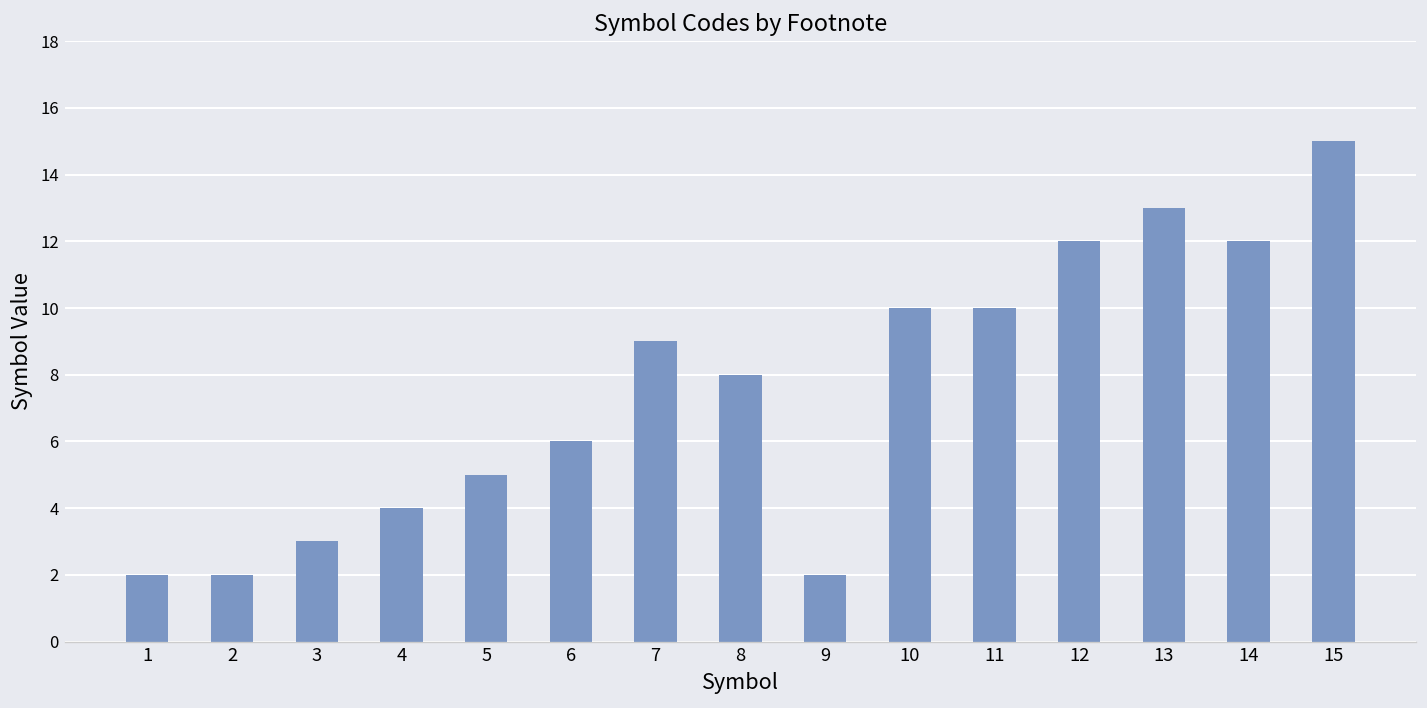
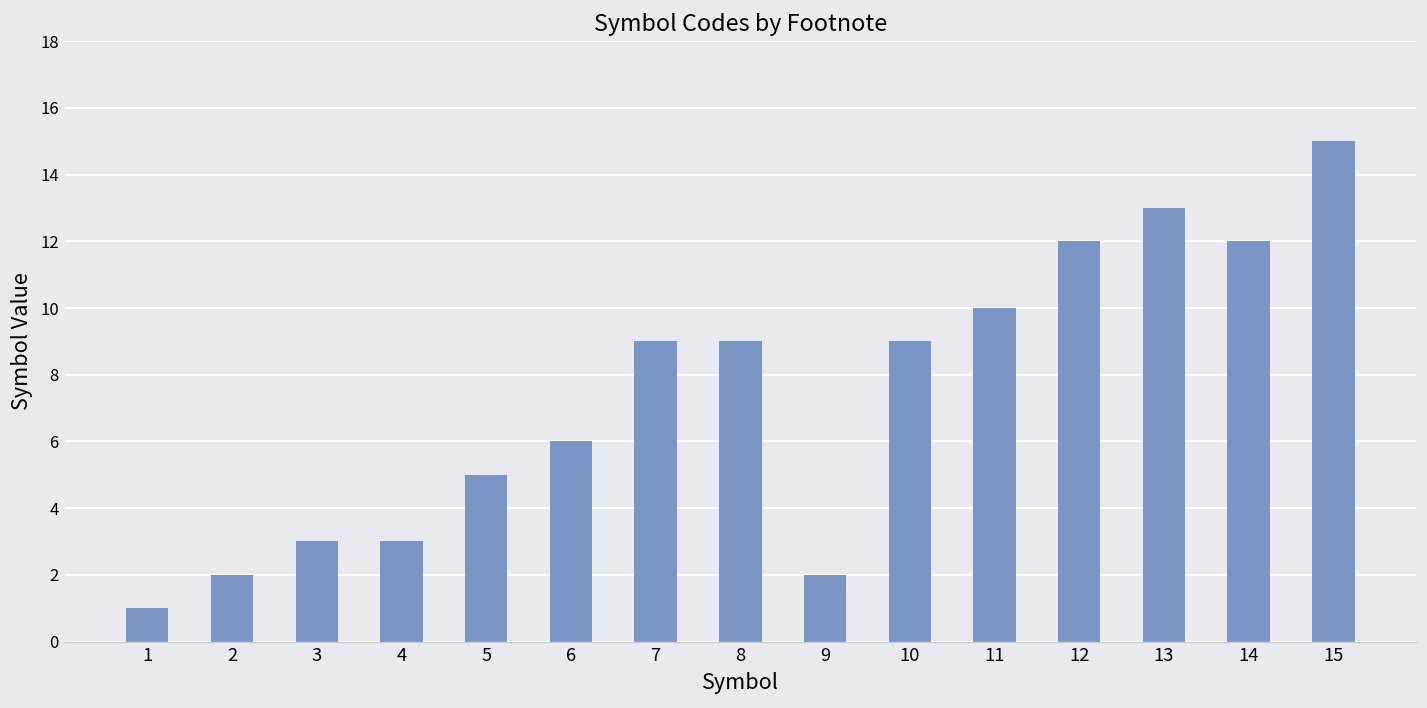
1: 2 -> 1
4: 4 -> 3
8: 8 -> 9
10: 10 -> 9
